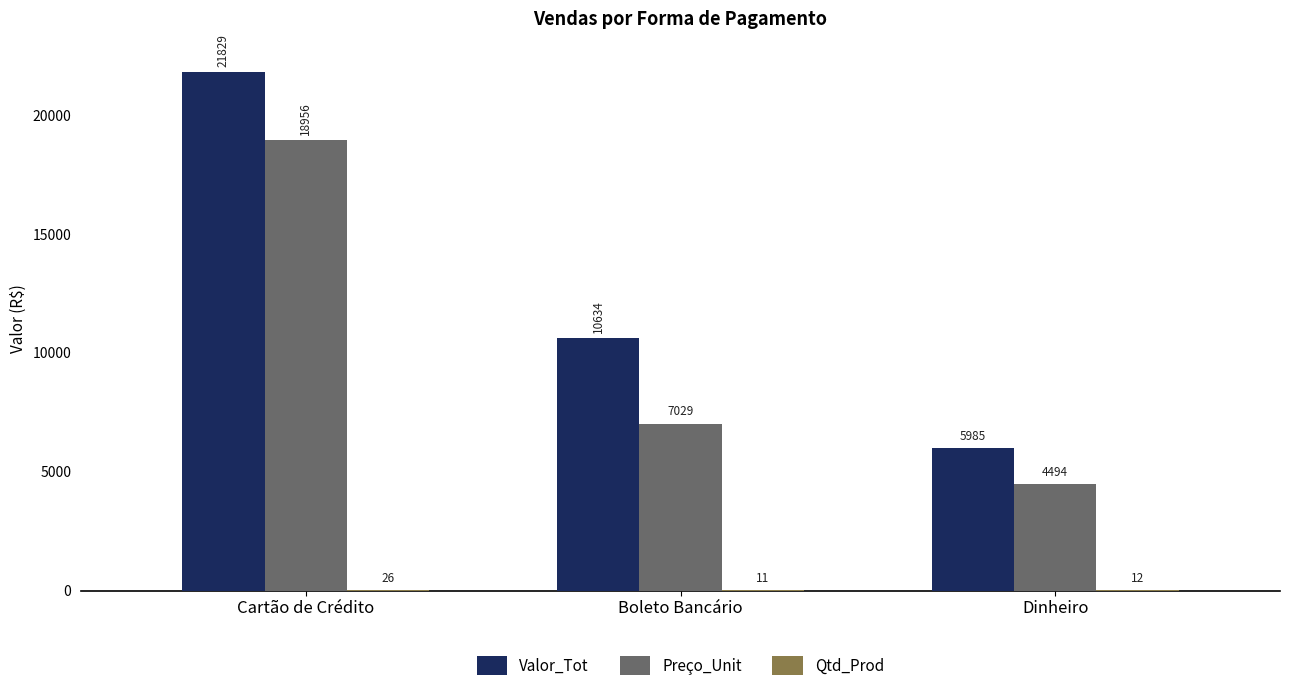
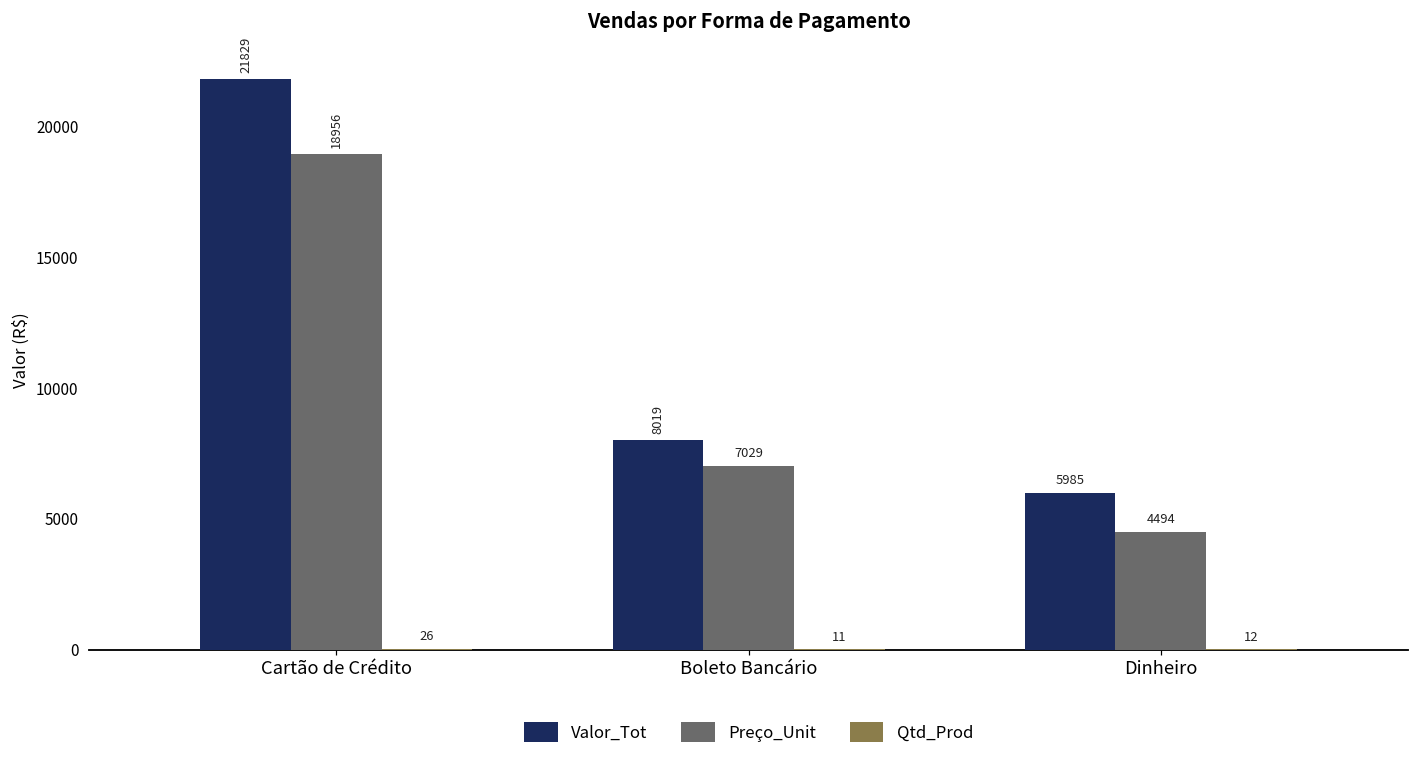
Valor_Tot, Boleto Bancário: 10634 -> 8019
